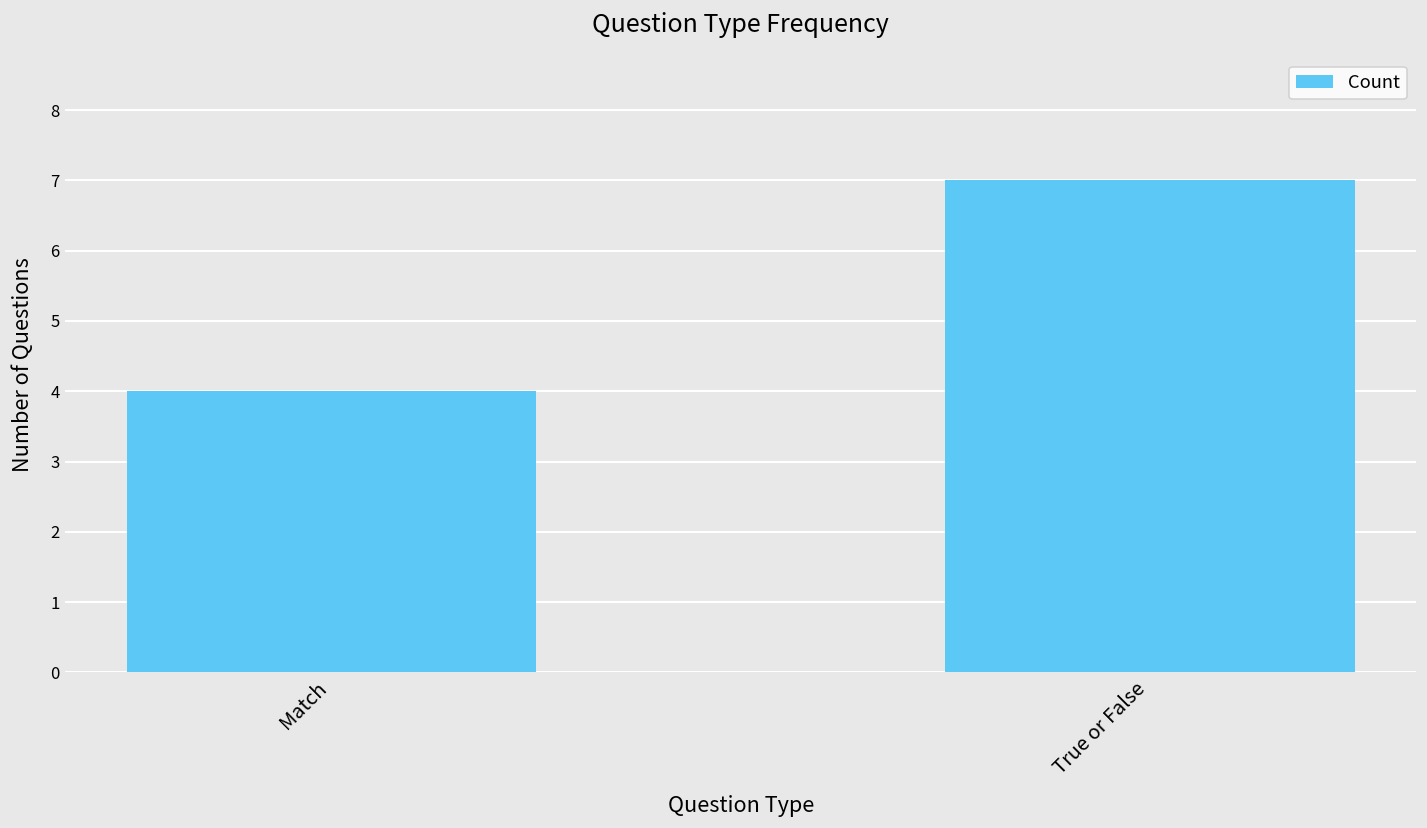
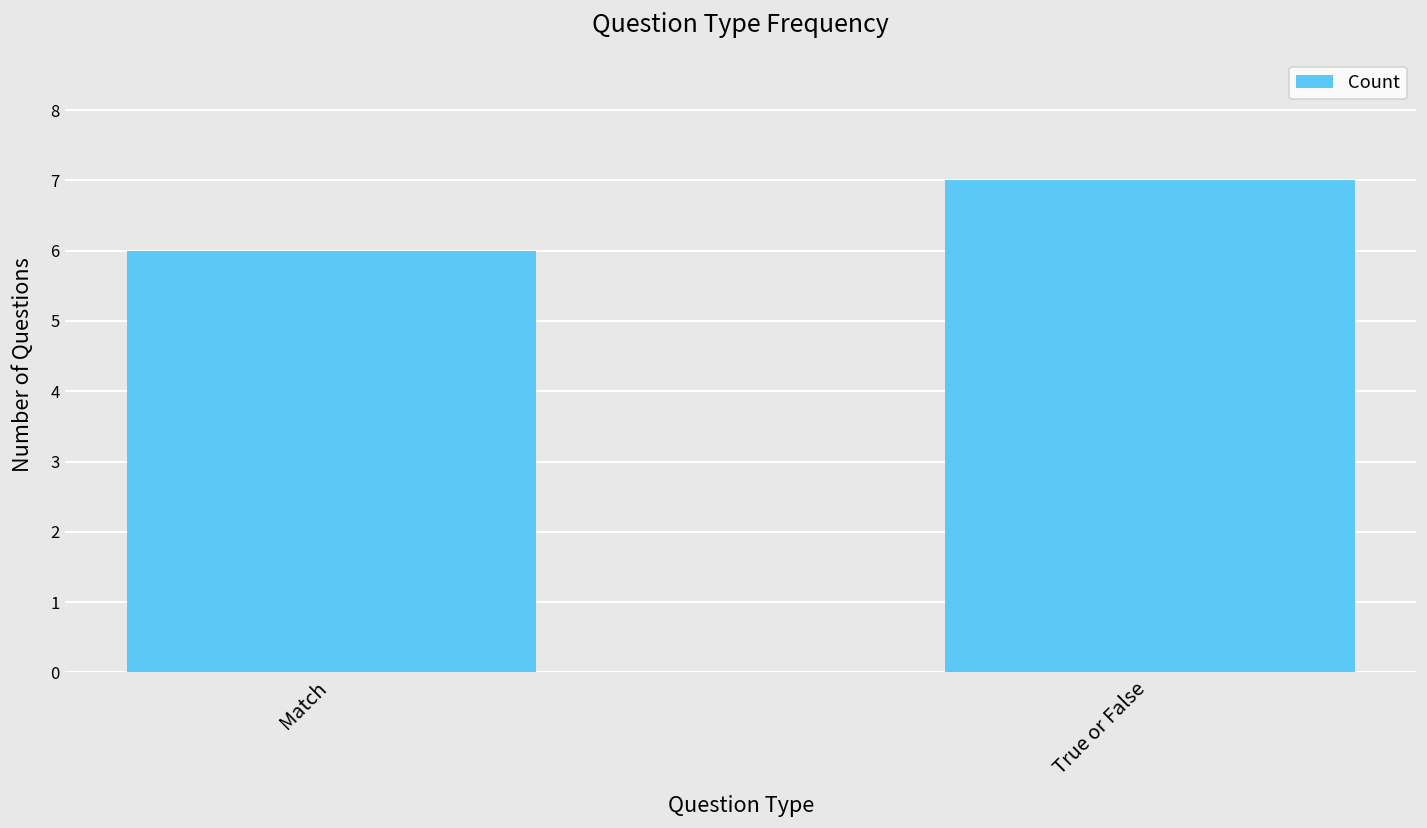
Match: 4 -> 6
